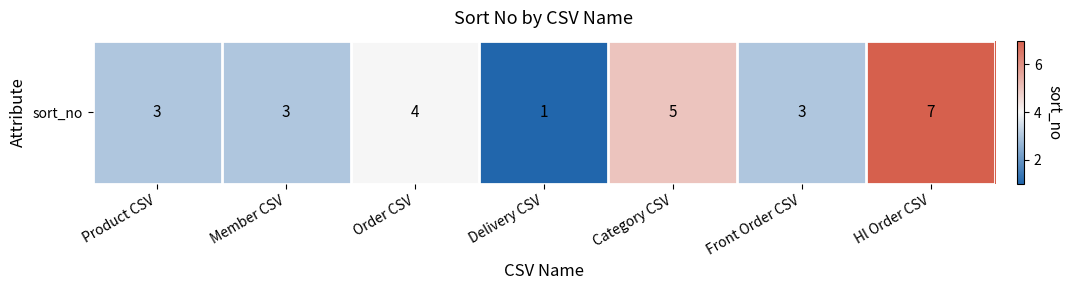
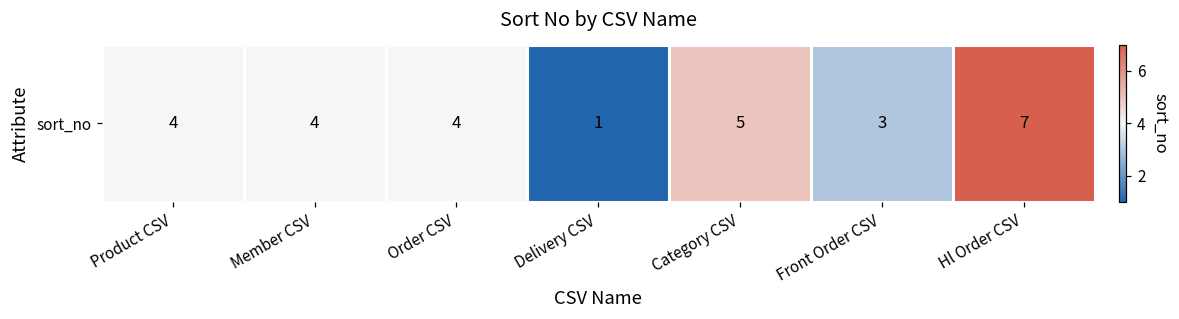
sort_no, Product CSV: 3 -> 4
sort_no, Member CSV: 3 -> 4
